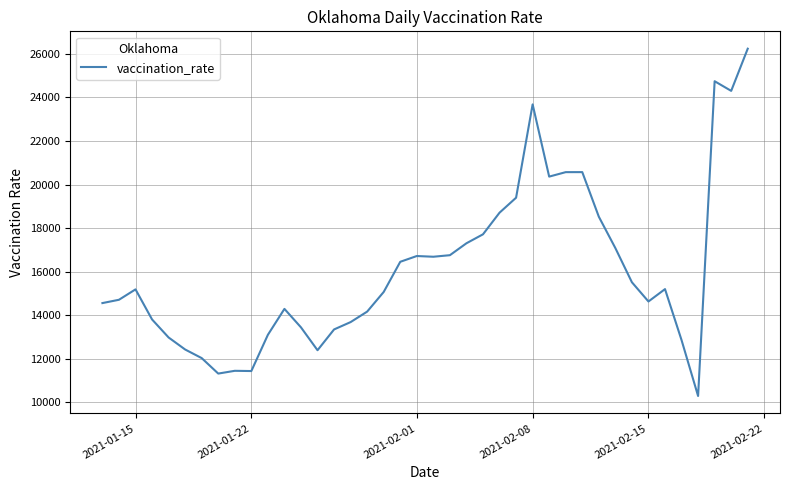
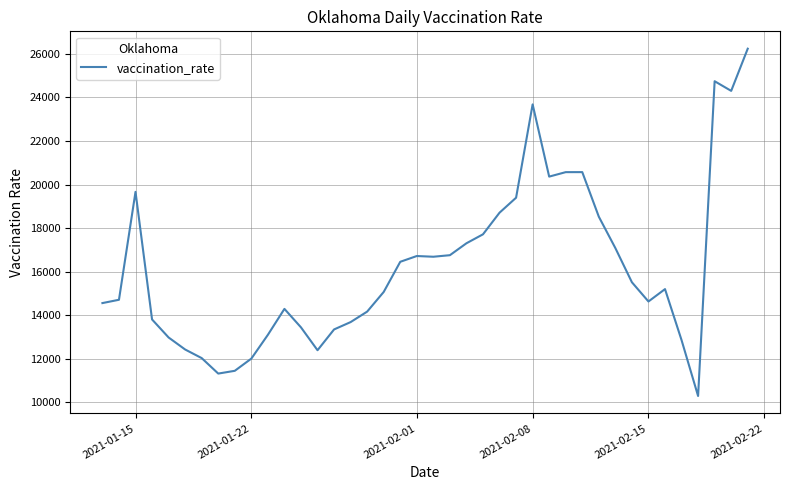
2021-01-15: 15200 -> 19700
2021-01-22: 11400 -> 12000
